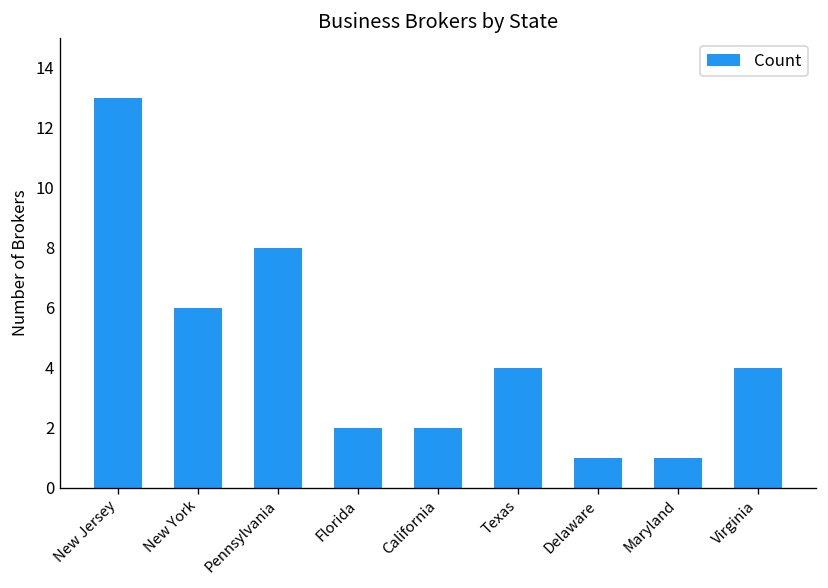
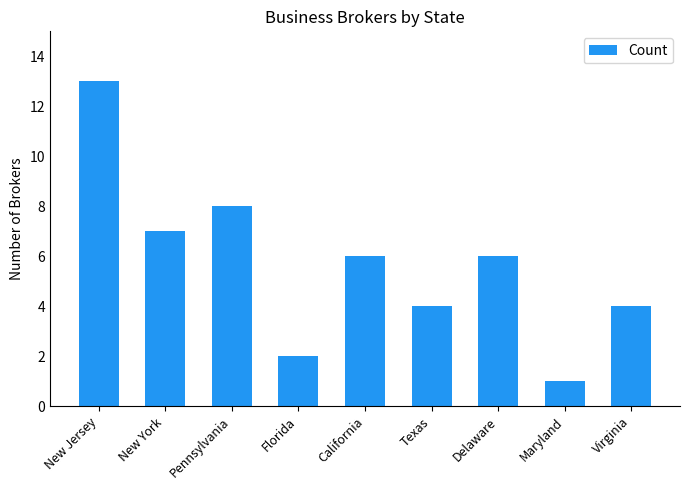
New York: 6 -> 7
California: 2 -> 6
Delaware: 1 -> 6
